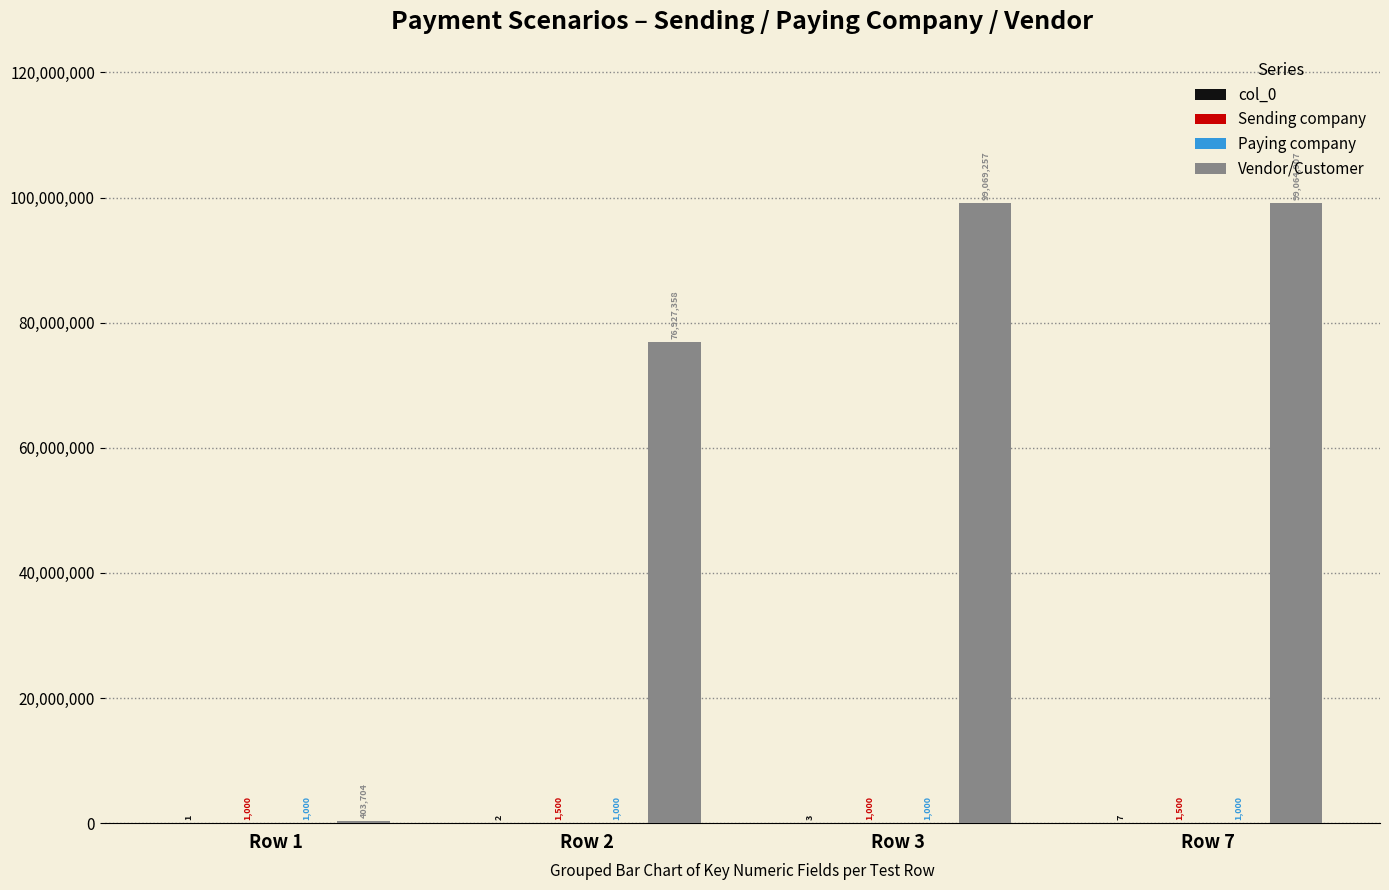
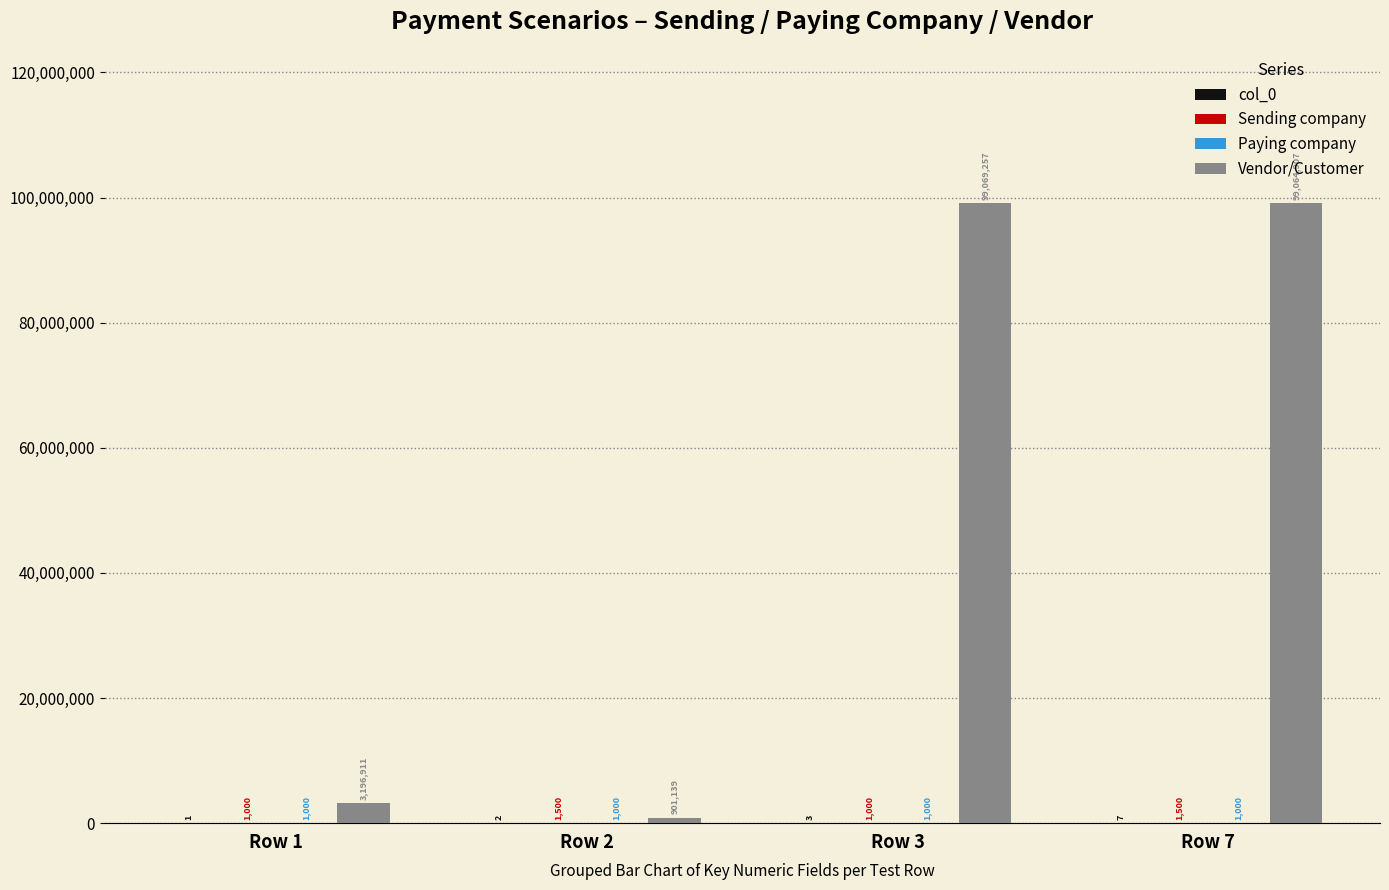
Vendor/Customer, Row 1: 403,704 -> 3,196,911
Vendor/Customer, Row 2: 76,927,358 -> 901,139
